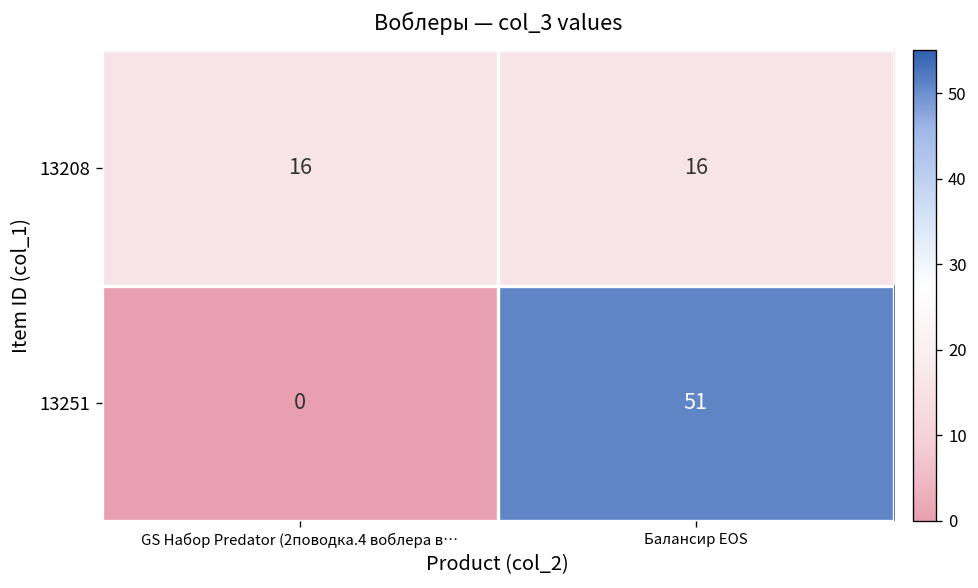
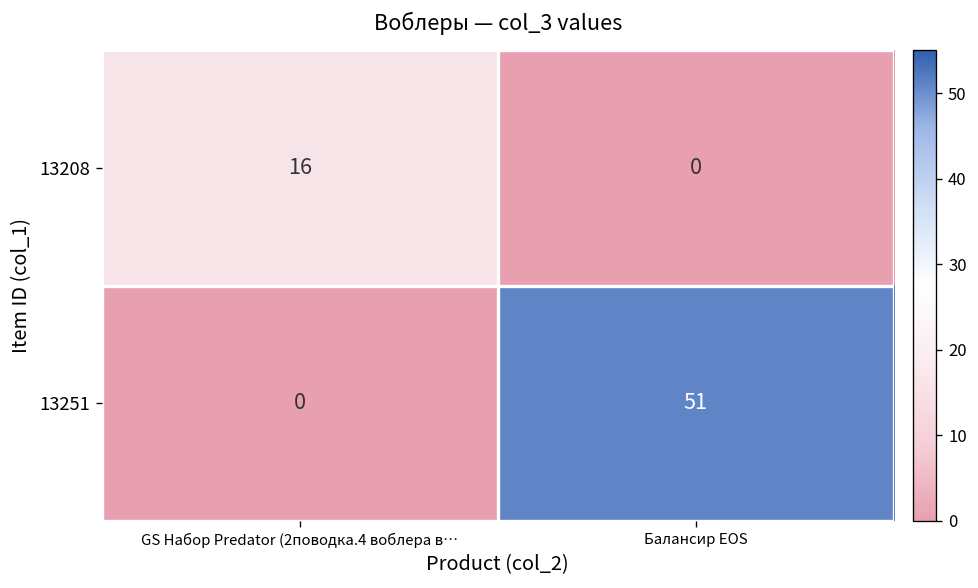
13208, Балансир EOS: 16 -> 0
